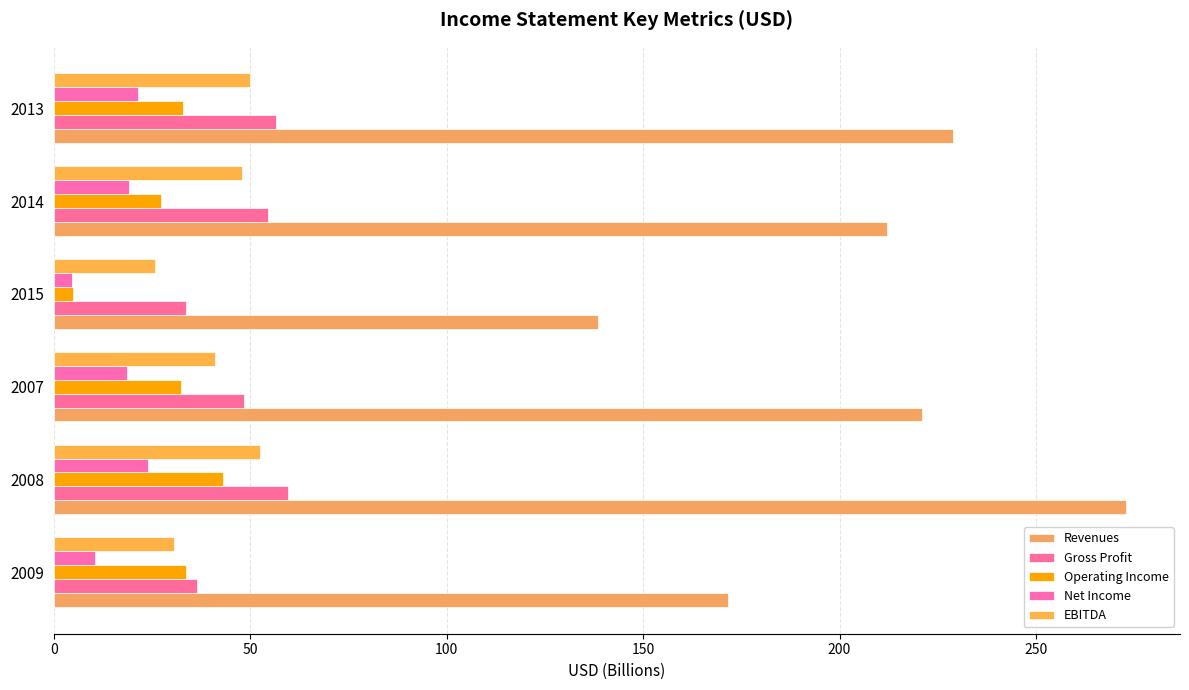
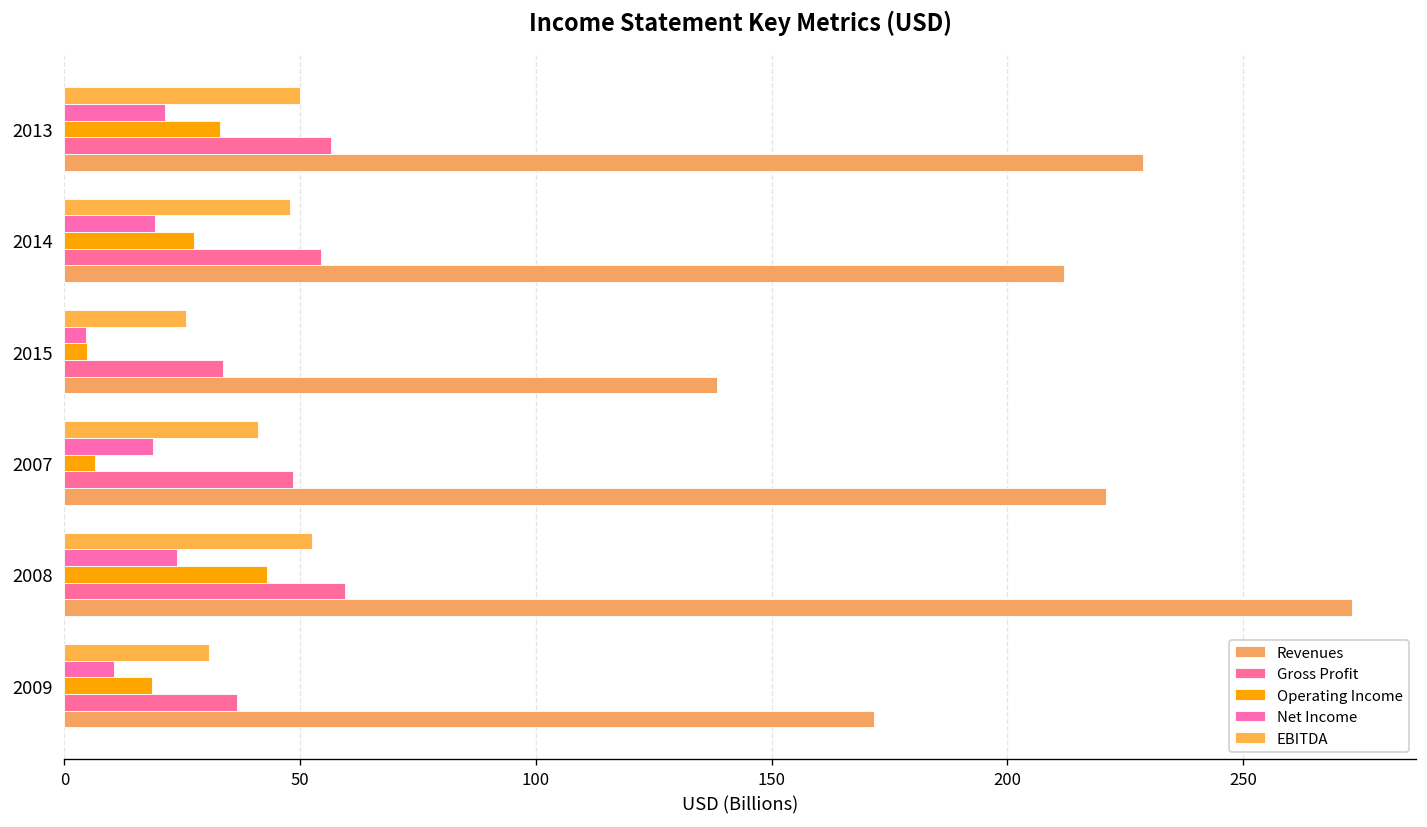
Operating Income, 2007: 32 -> 7
Operating Income, 2009: 34 -> 19
